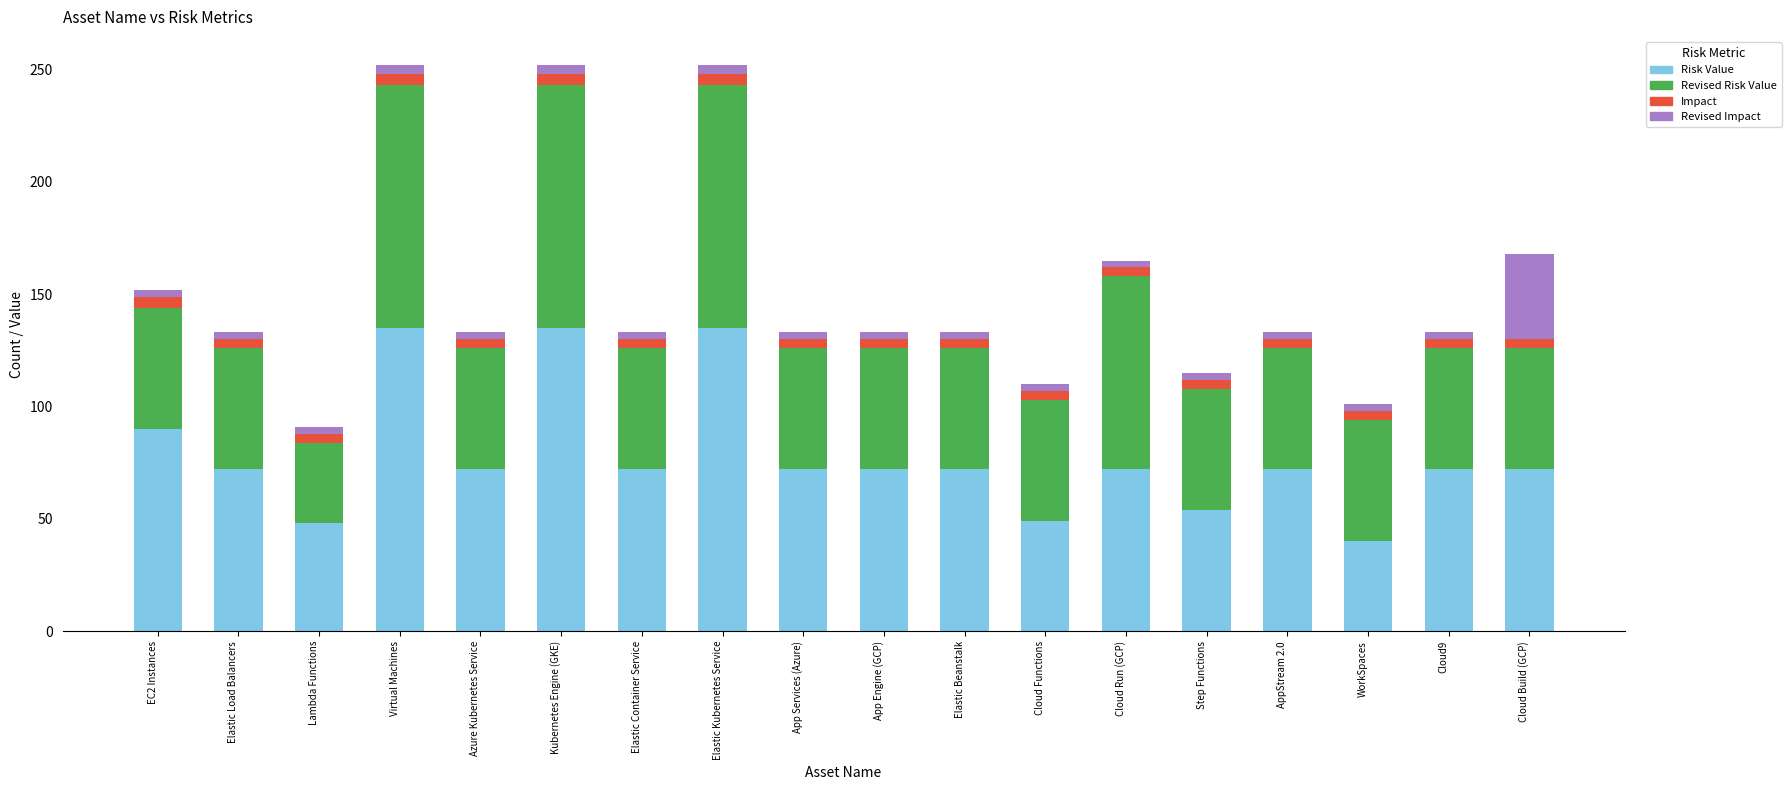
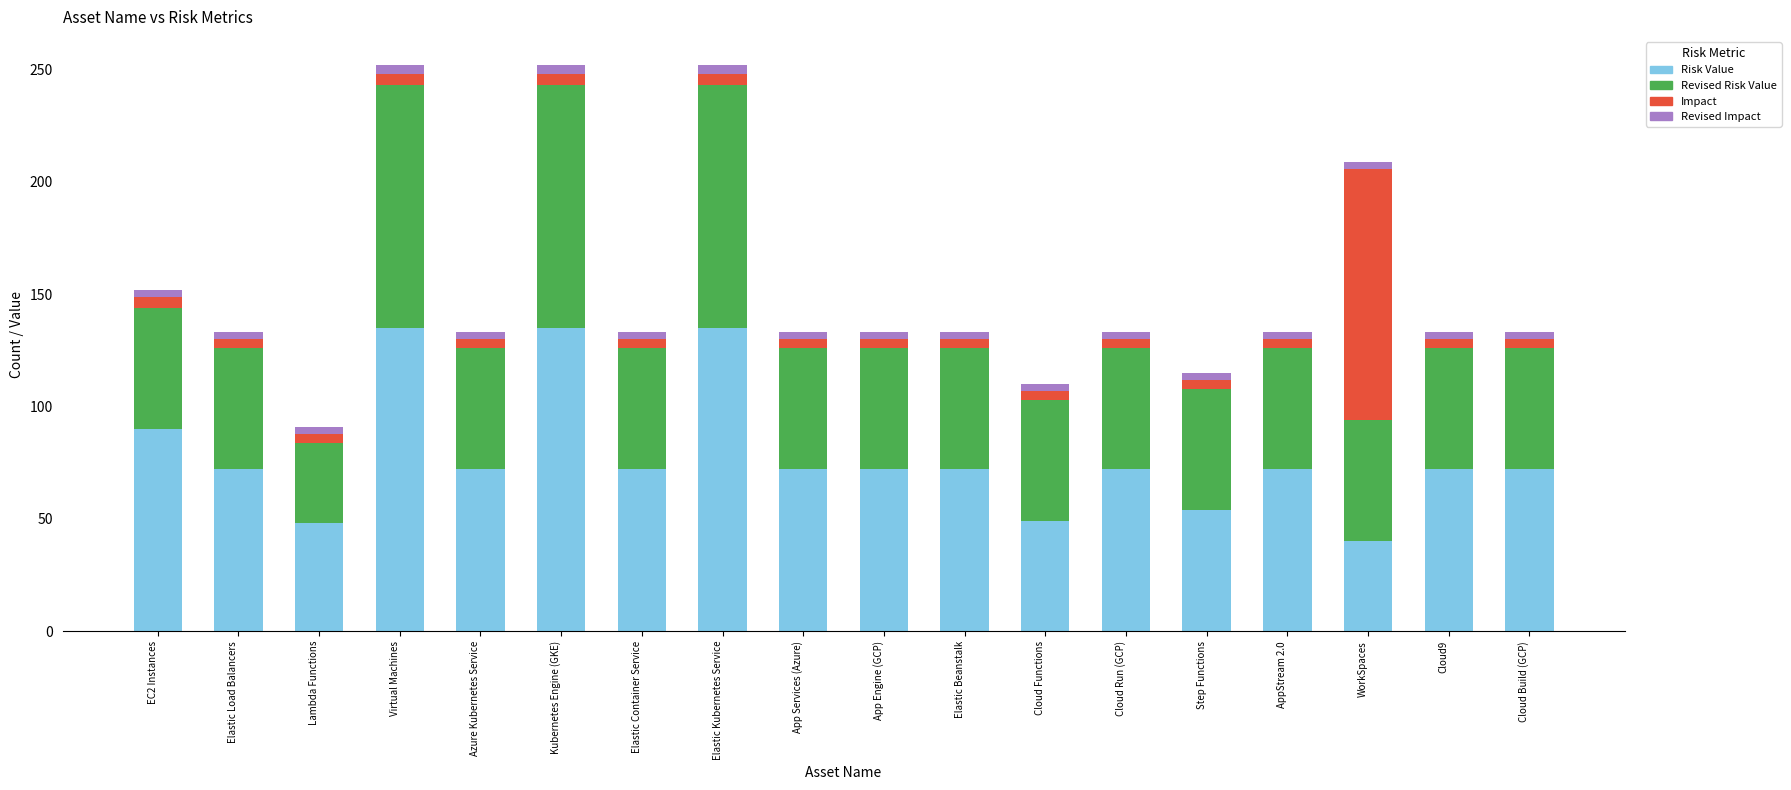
Revised Risk Value, Cloud Run (GCP): 86 -> 54
Impact, WorkSpaces: 4 -> 112
Revised Impact, Cloud Build (GCP): 38 -> 3
